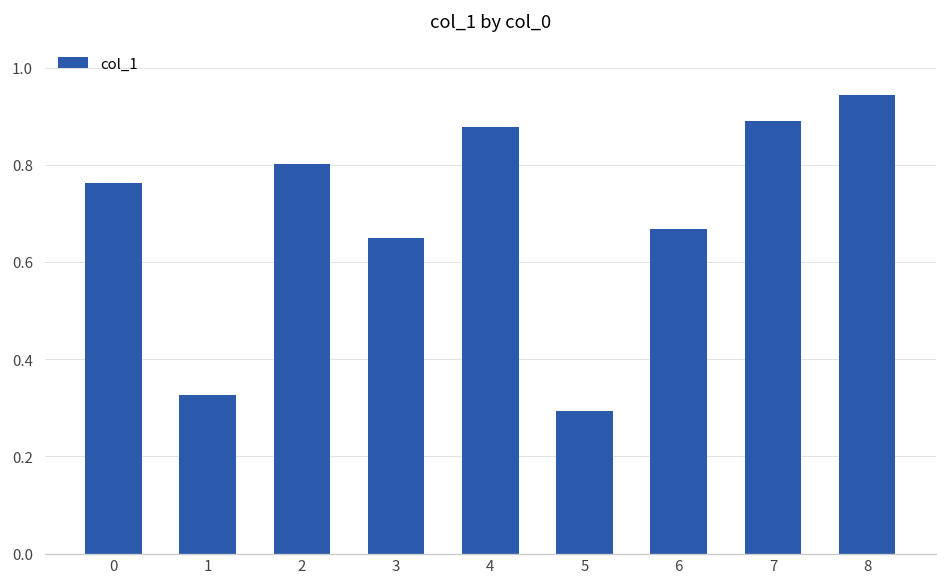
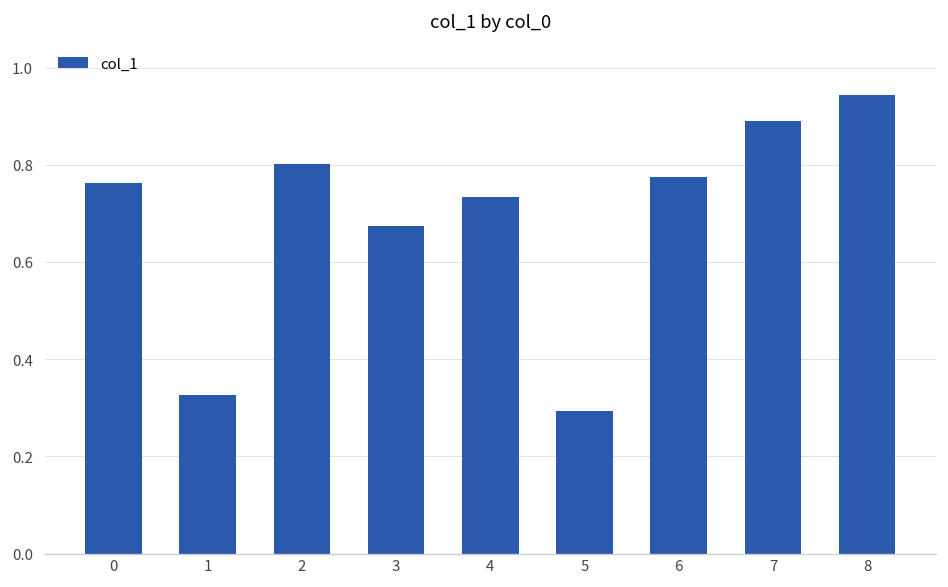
3: 0.65 -> 0.67
4: 0.88 -> 0.73
6: 0.67 -> 0.77
